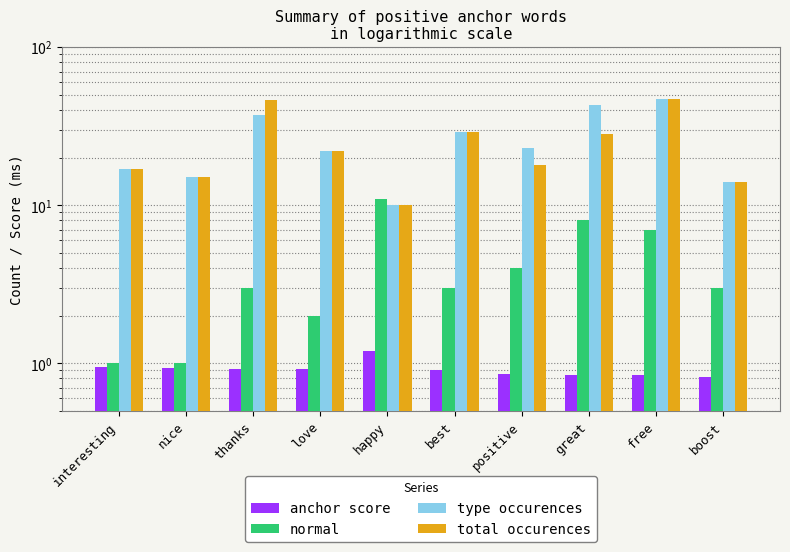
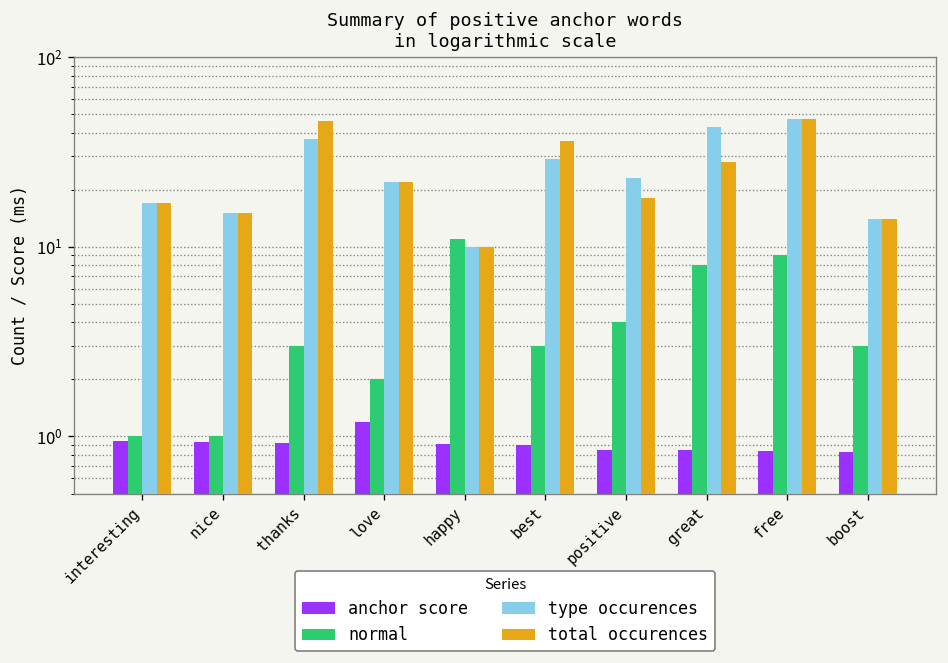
anchor score, love: 0.9 -> 1.2
anchor score, happy: 1.2 -> 0.9
total occurences, best: 29 -> 36
normal, free: 7 -> 9
